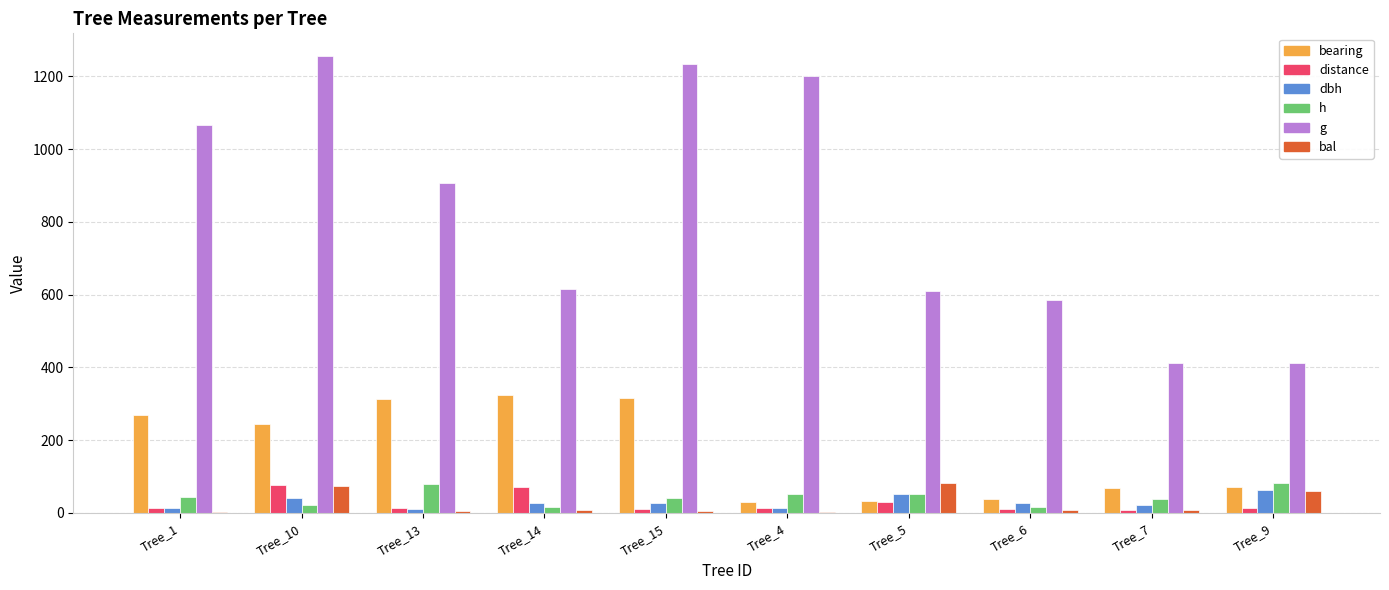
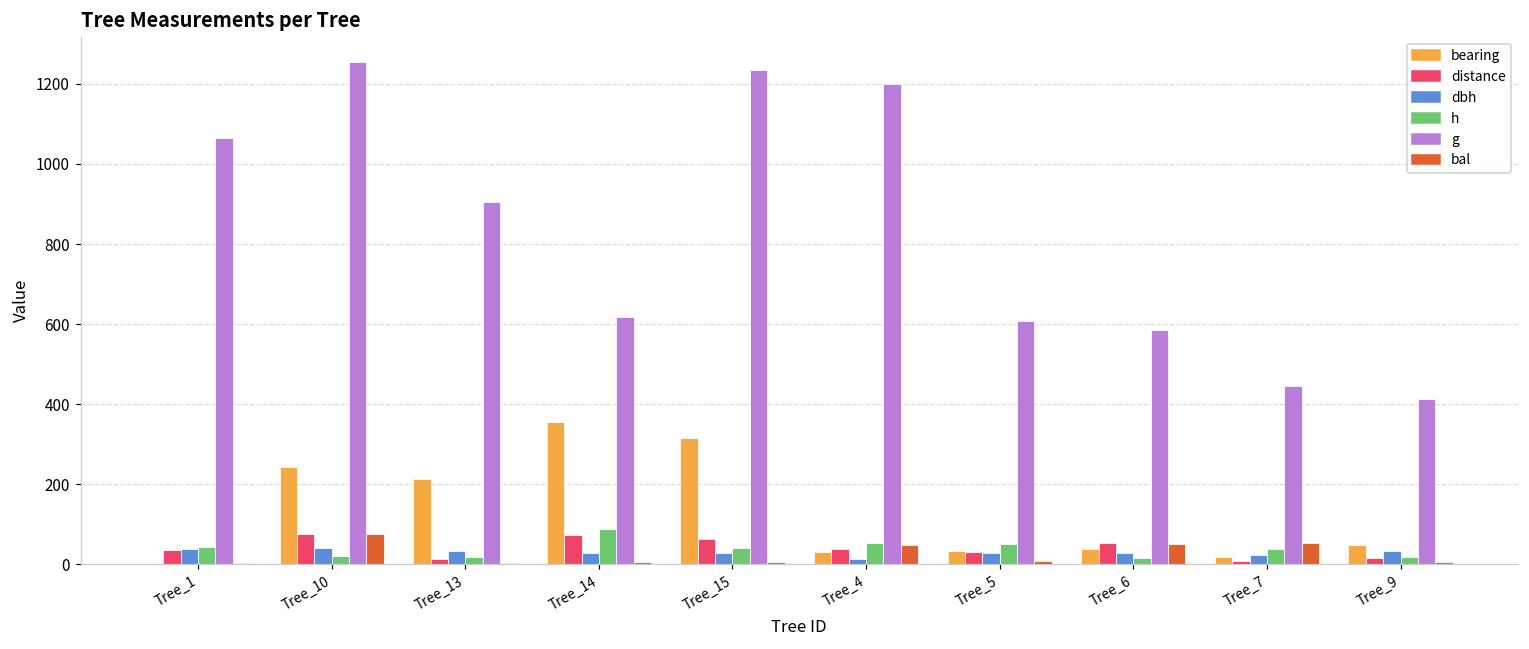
bearing, Tree_1: 270 -> 0
distance, Tree_1: 10 -> 40
dbh, Tree_1: 10 -> 40
bearing, Tree_13: 310 -> 210
dbh, Tree_13: 10 -> 30
h, Tree_13: 80 -> 20
bearing, Tree_14: 320 -> 360
h, Tree_14: 20 -> 90
distance, Tree_15: 10 -> 60
distance, Tree_4: 10 -> 40
bal, Tree_4: 0 -> 50
dbh, Tree_5: 50 -> 30
bal, Tree_5: 80 -> 10
distance, Tree_6: 10 -> 50
bal, Tree_6: 10 -> 50
bearing, Tree_7: 70 -> 20
g, Tree_7: 410 -> 450
bal, Tree_7: 10 -> 50
bearing, Tree_9: 70 -> 50
dbh, Tree_9: 60 -> 30
h, Tree_9: 80 -> 20
bal, Tree_9: 60 -> 0
